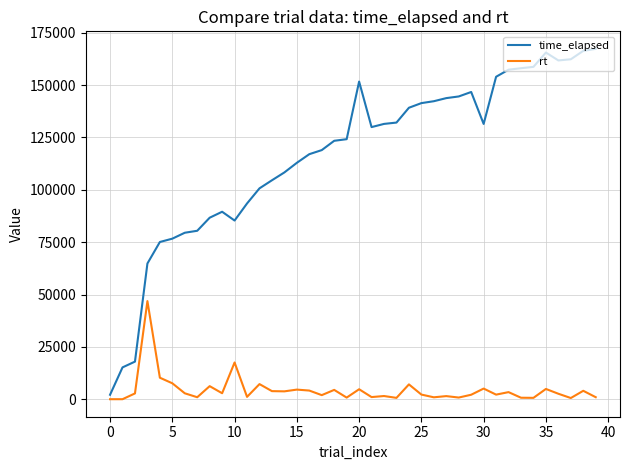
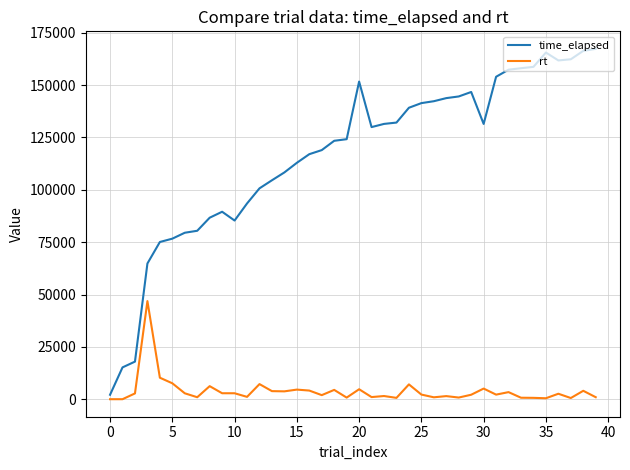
rt, 10: 18000 -> 3000
rt, 35: 5000 -> 0
